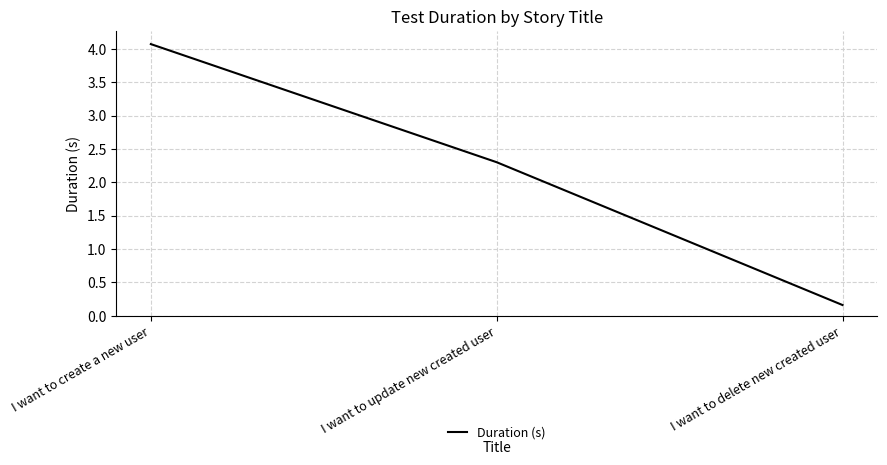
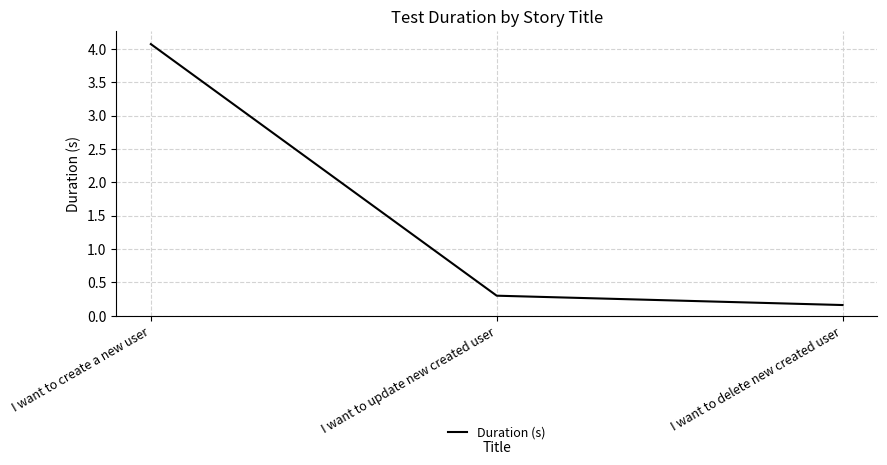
I want to update new created user: 2.3 -> 0.3
